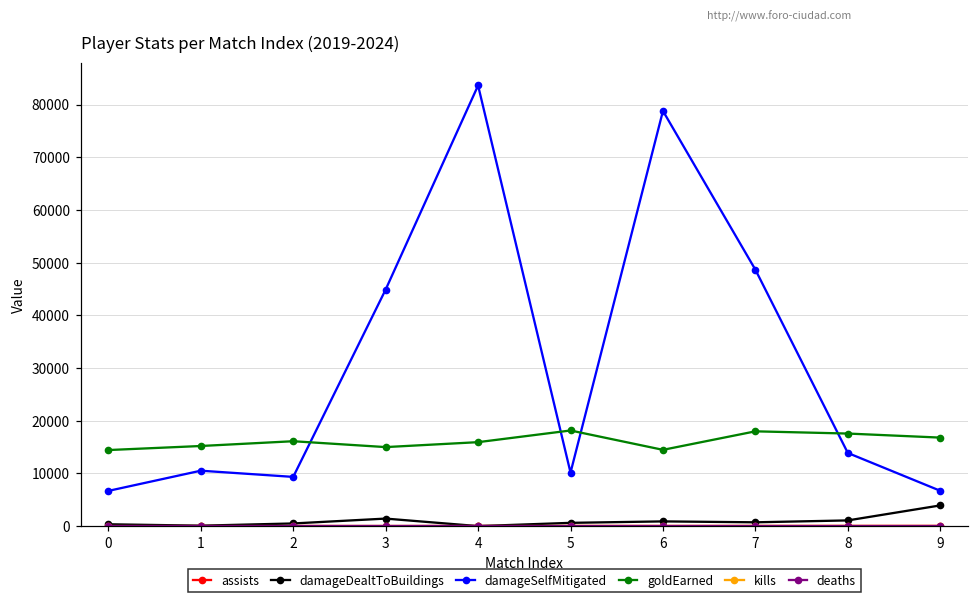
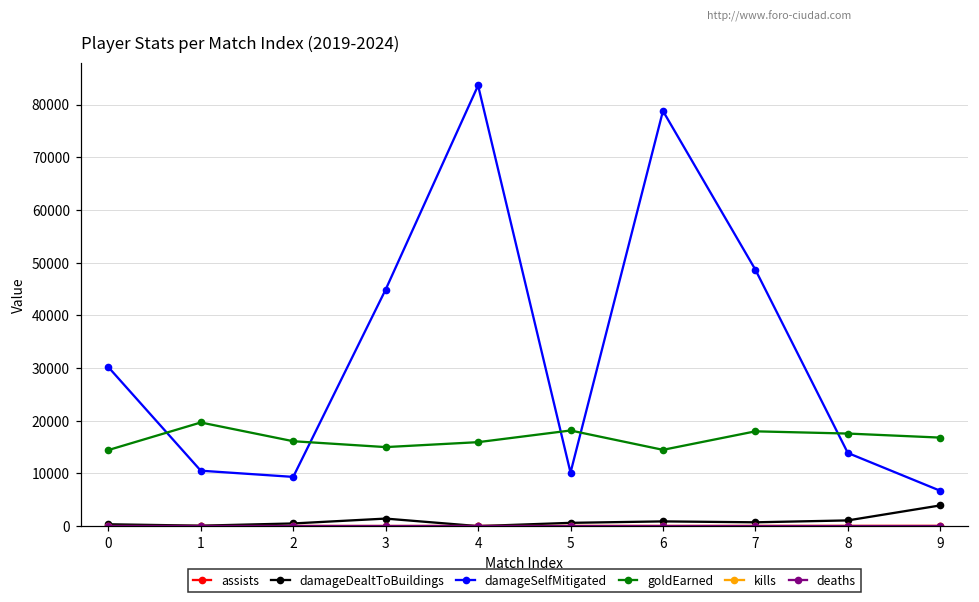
damageSelfMitigated, 0: 7000 -> 30000
goldEarned, 1: 15000 -> 20000
